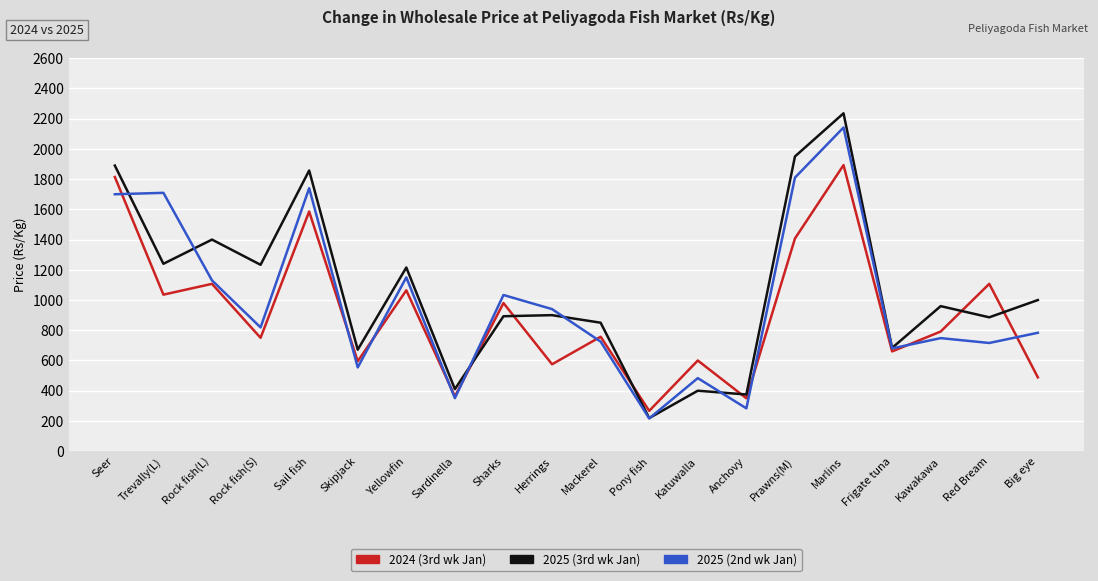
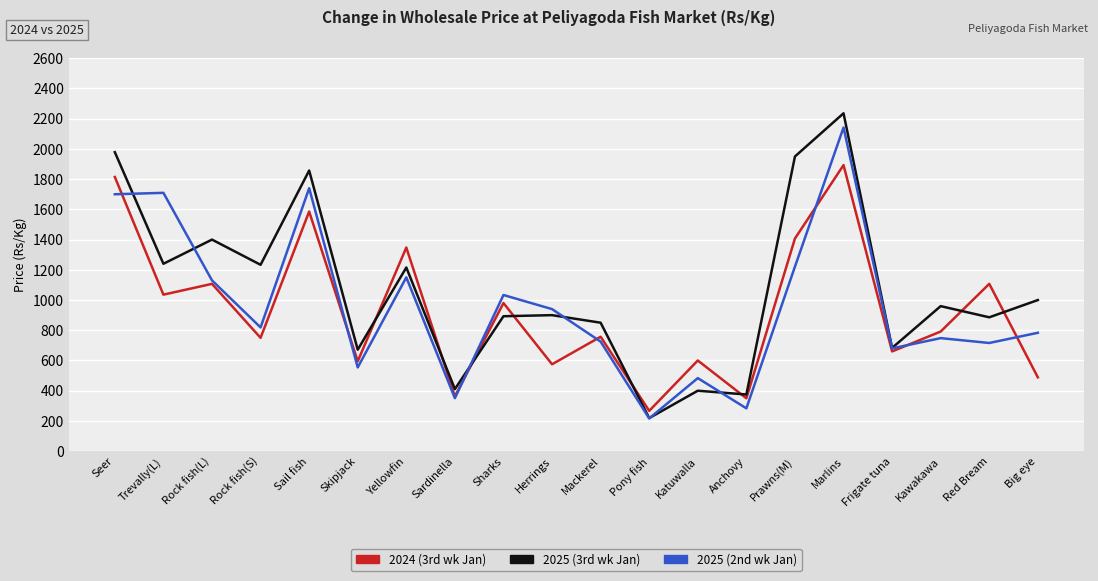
2025 (3rd wk Jan), Seer: 1890 -> 1980
2024 (3rd wk Jan), Yellowfin: 1060 -> 1350
2025 (2nd wk Jan), Prawns(M): 1810 -> 1220
